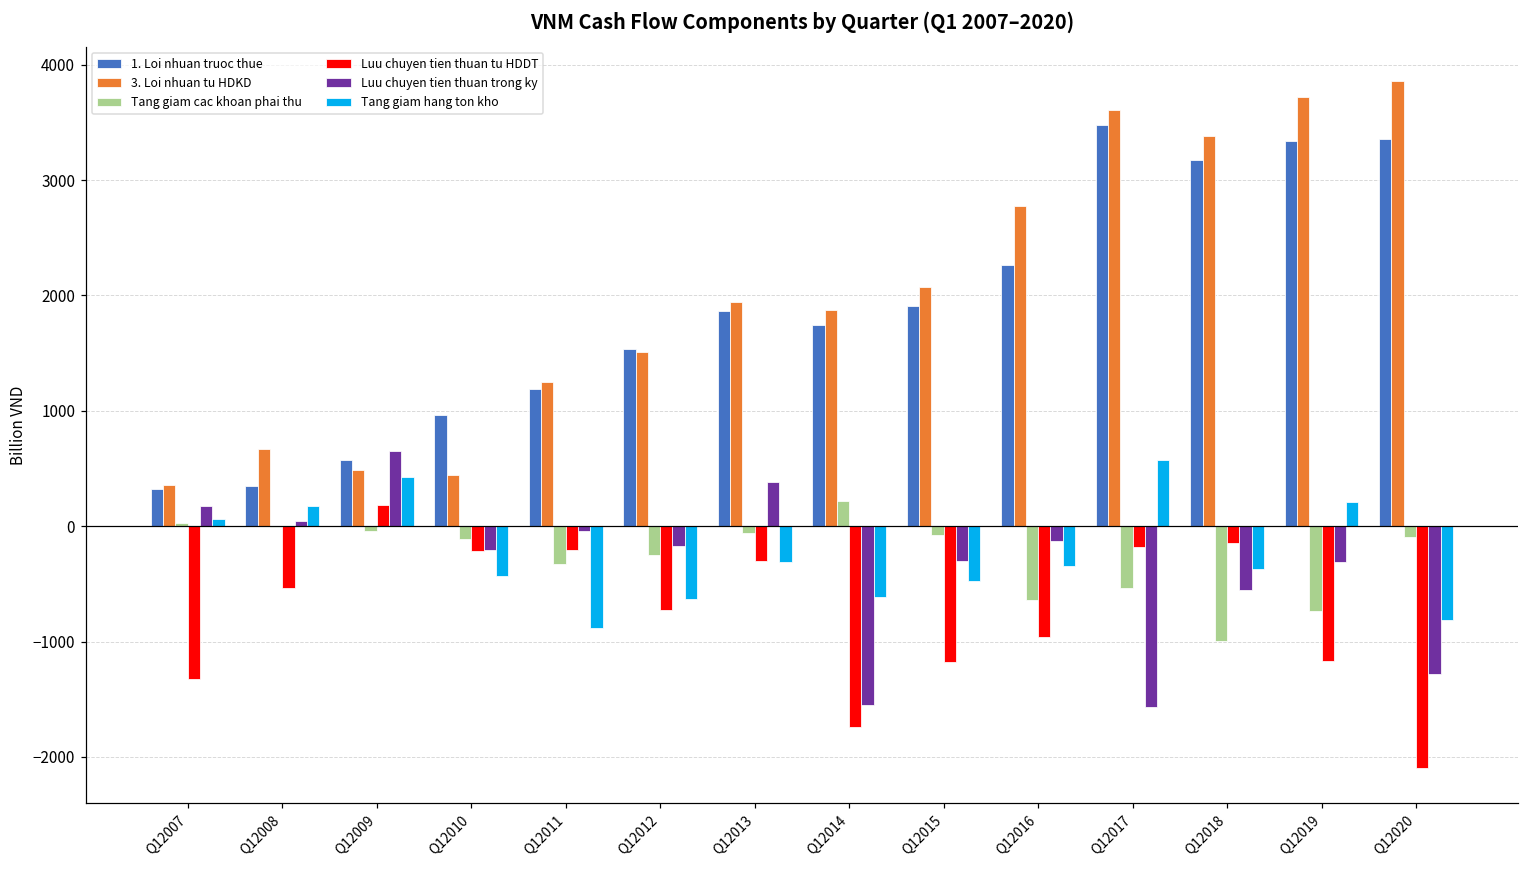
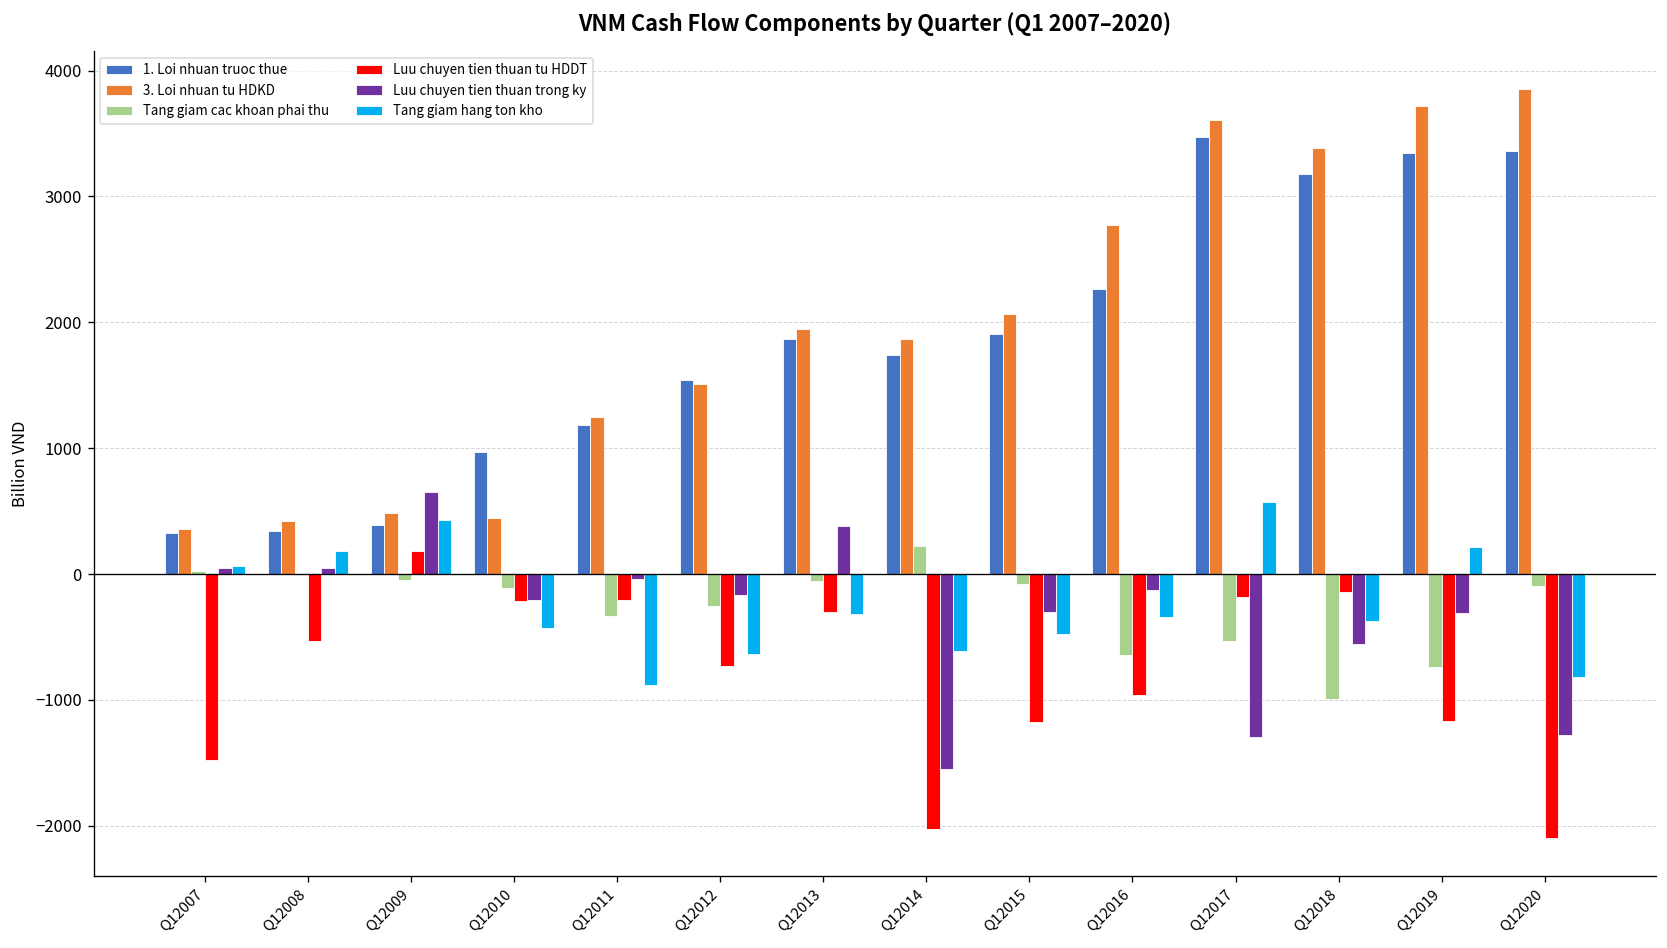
Luu chuyen tien thuan tu HDDT, Q12007: -1320 -> -1480
Luu chuyen tien thuan trong ky, Q12007: 170 -> 50
3. Loi nhuan tu HDKD, Q12008: 670 -> 420
1. Loi nhuan truoc thue, Q12009: 570 -> 390
Luu chuyen tien thuan tu HDDT, Q12014: -1740 -> -2030
Luu chuyen tien thuan trong ky, Q12017: -1570 -> -1300
